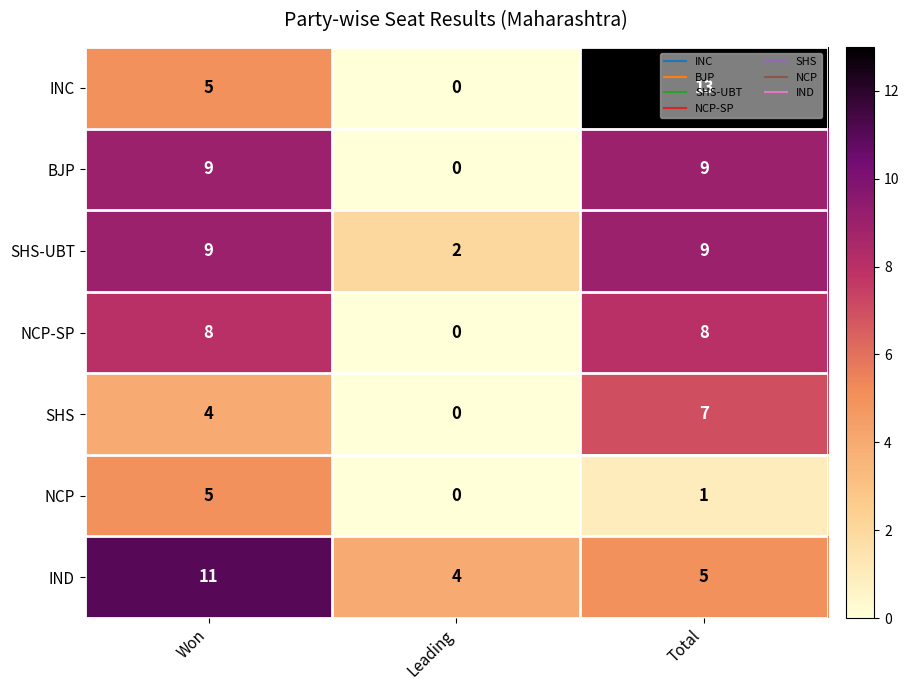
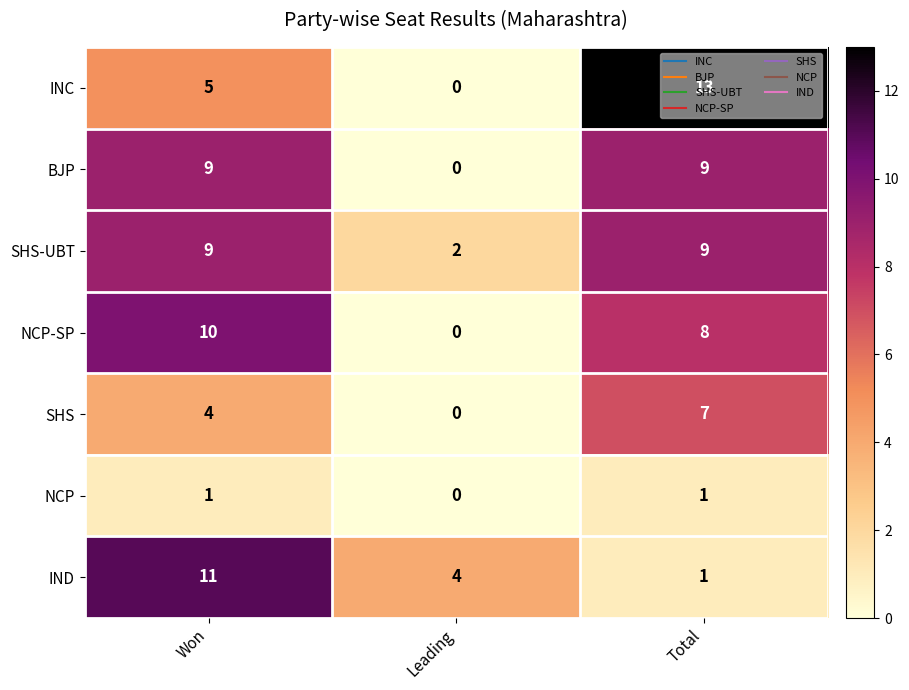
NCP-SP, Won: 8 -> 10
NCP, Won: 5 -> 1
IND, Total: 5 -> 1
